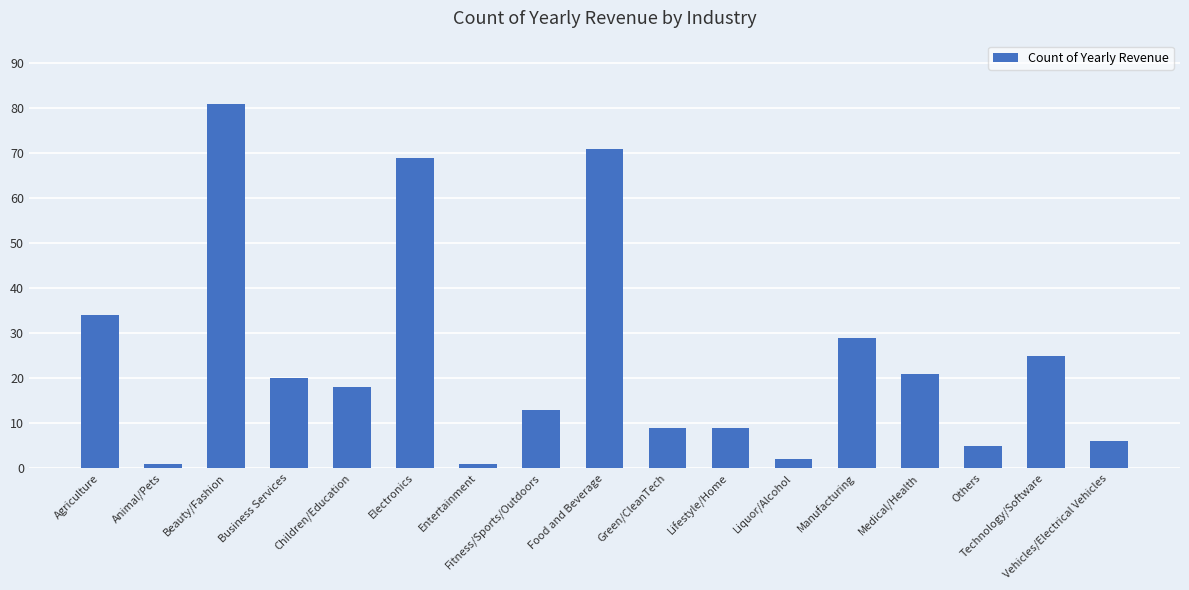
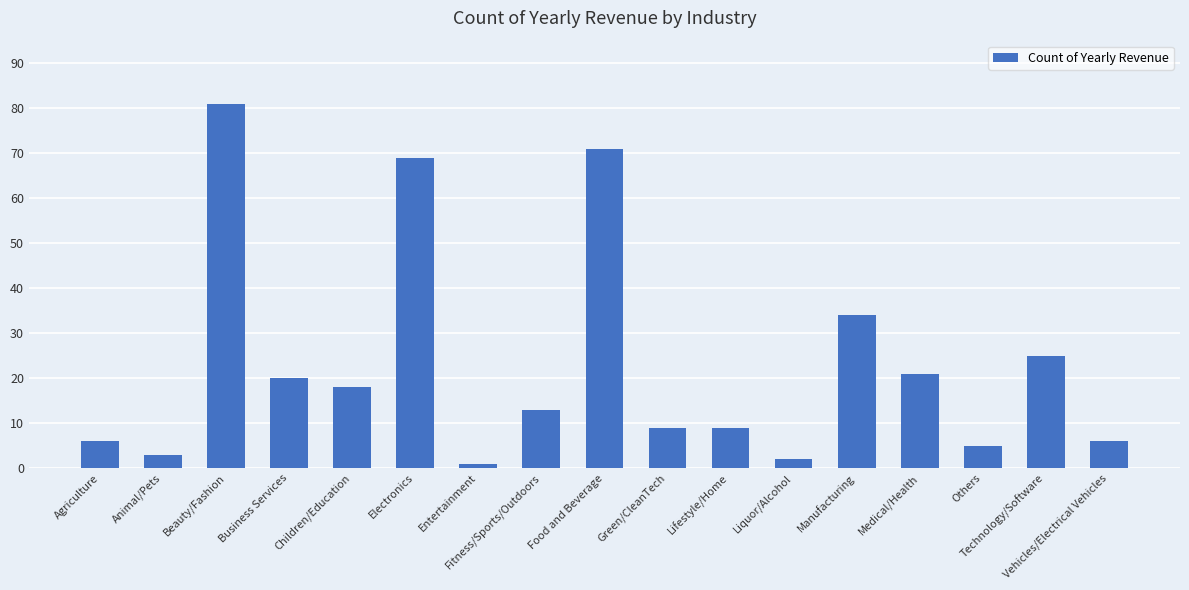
Agriculture: 34 -> 6
Animal/Pets: 1 -> 3
Manufacturing: 29 -> 34
